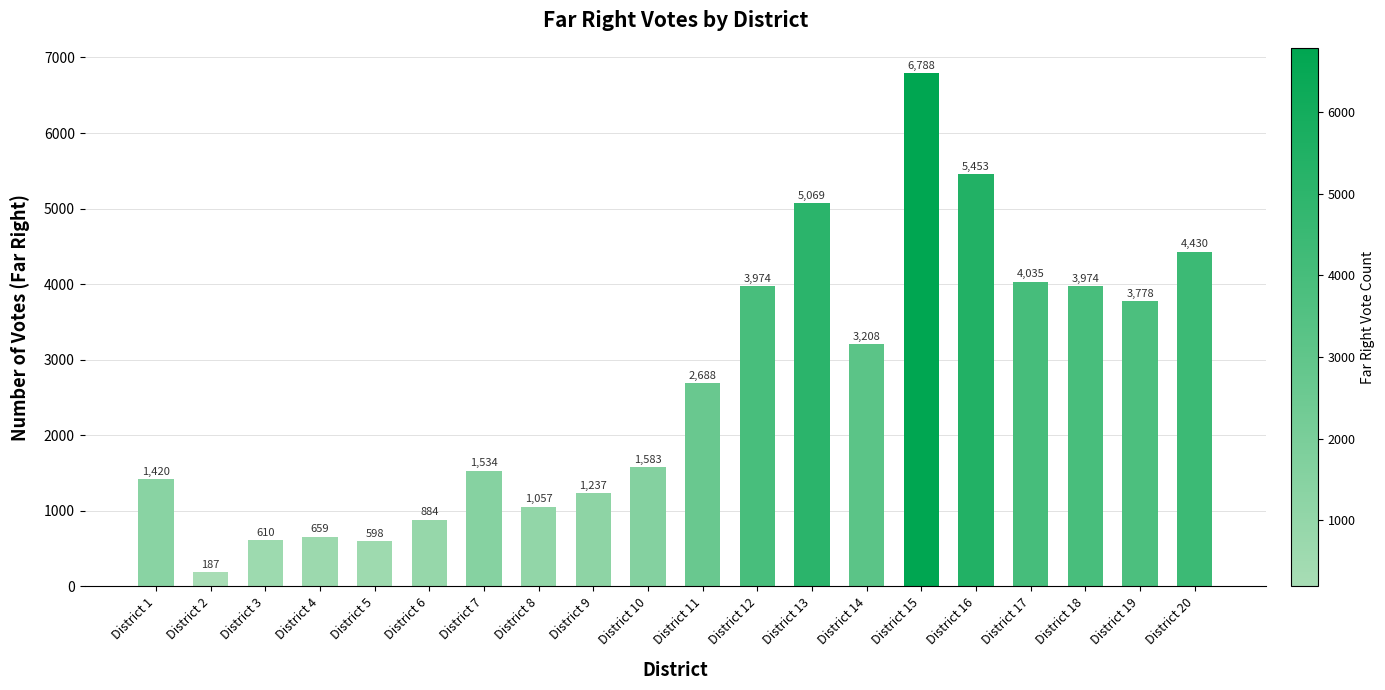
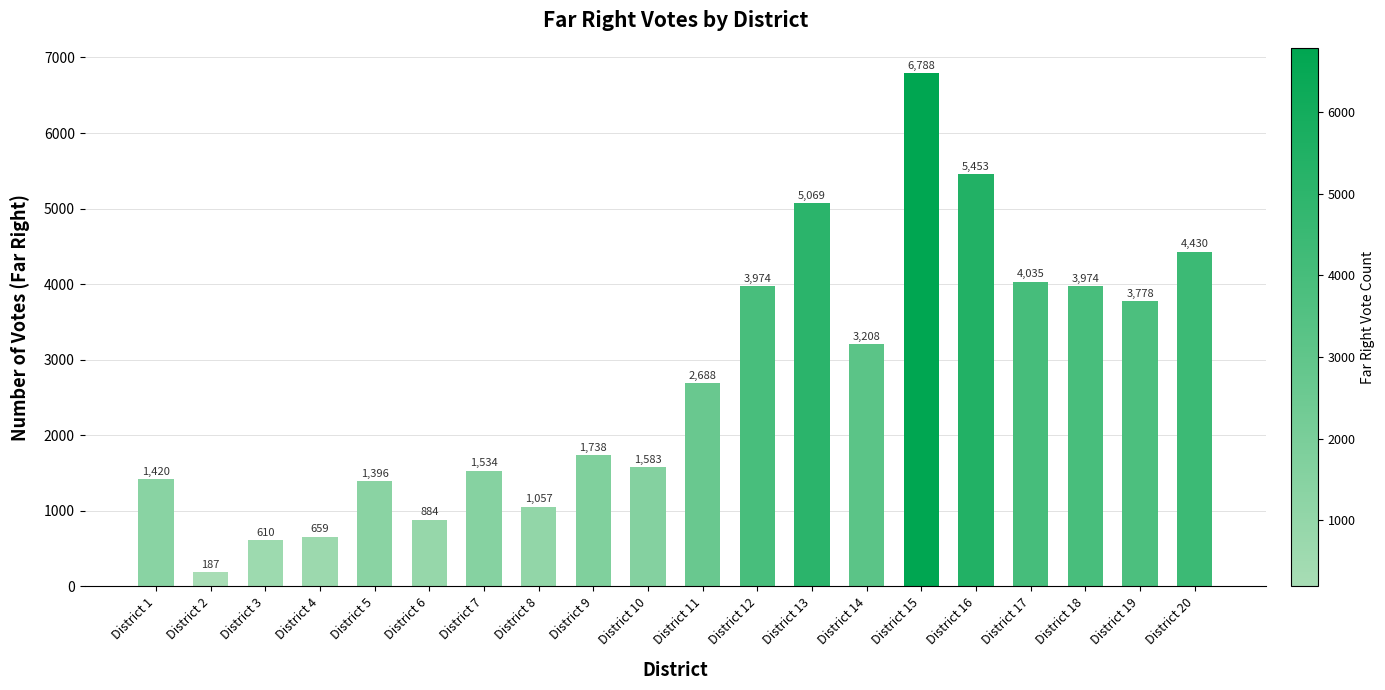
District 5: 598 -> 1,396
District 9: 1,237 -> 1,738
